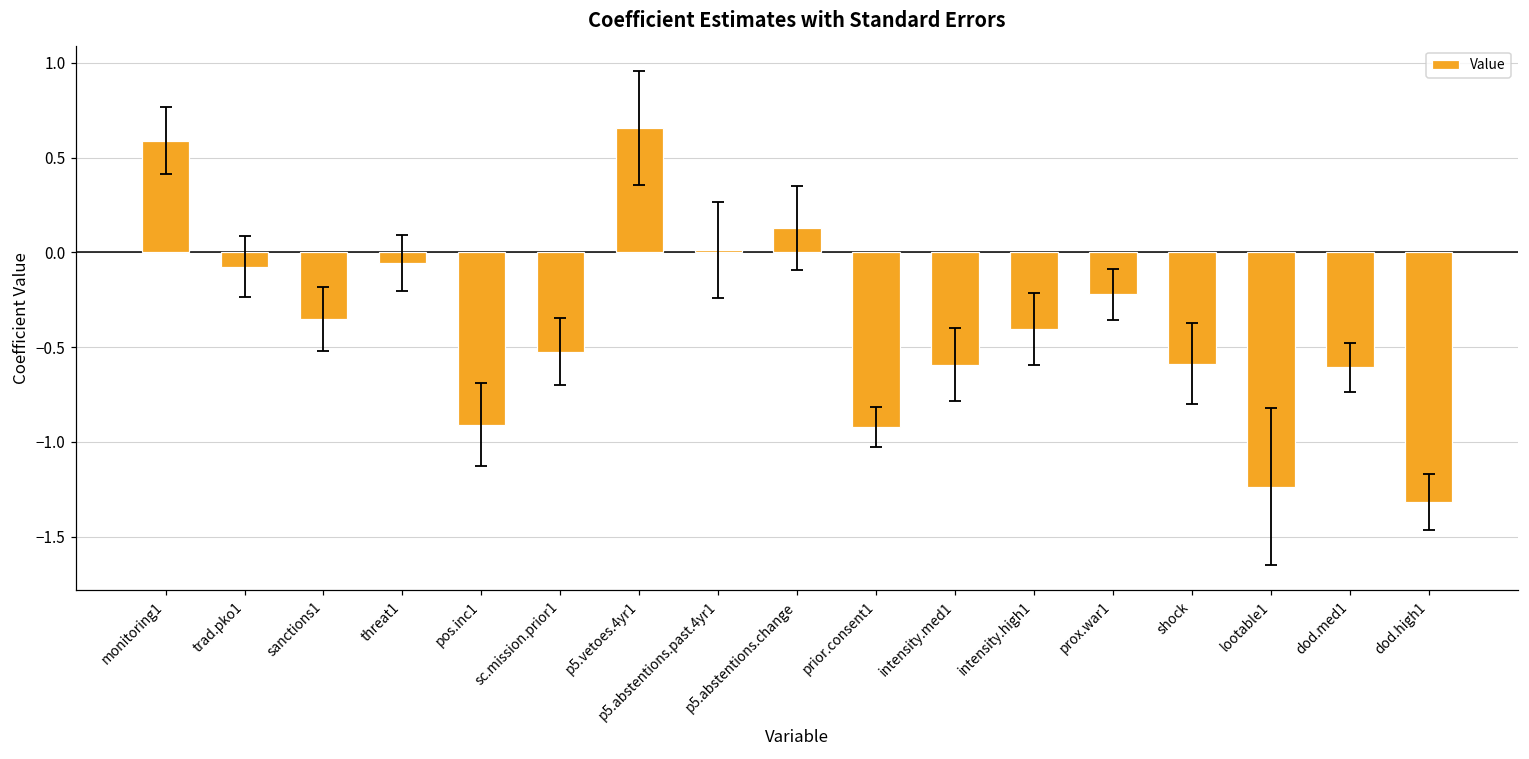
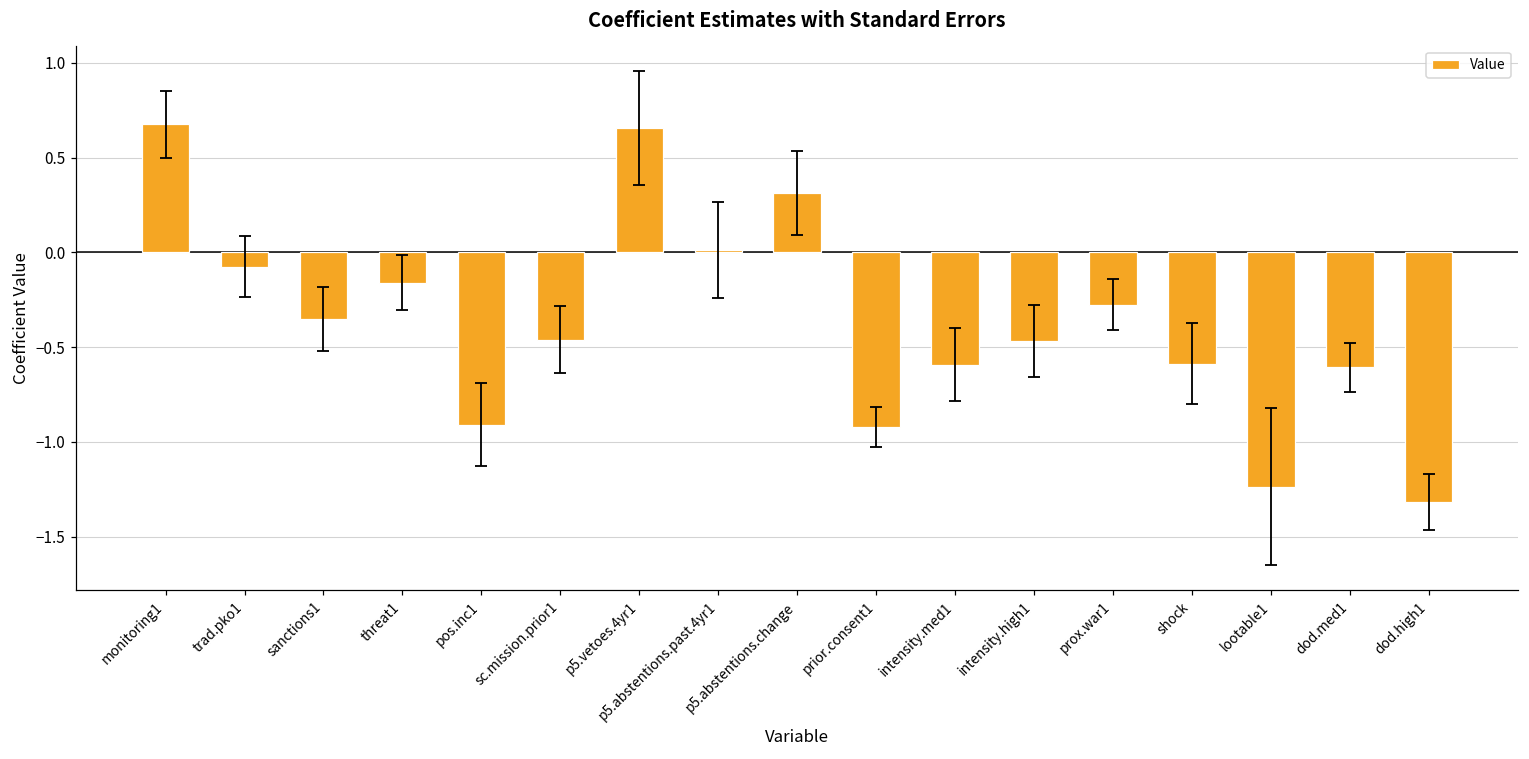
Value, monitoring1: 0.59 -> 0.68
Value, threat1: -0.06 -> -0.16
Value, sc.mission.prior1: -0.52 -> -0.46
Value, p5.abstentions.change: 0.13 -> 0.31
Value, intensity.high1: -0.40 -> -0.47
Value, prox.war1: -0.22 -> -0.28
